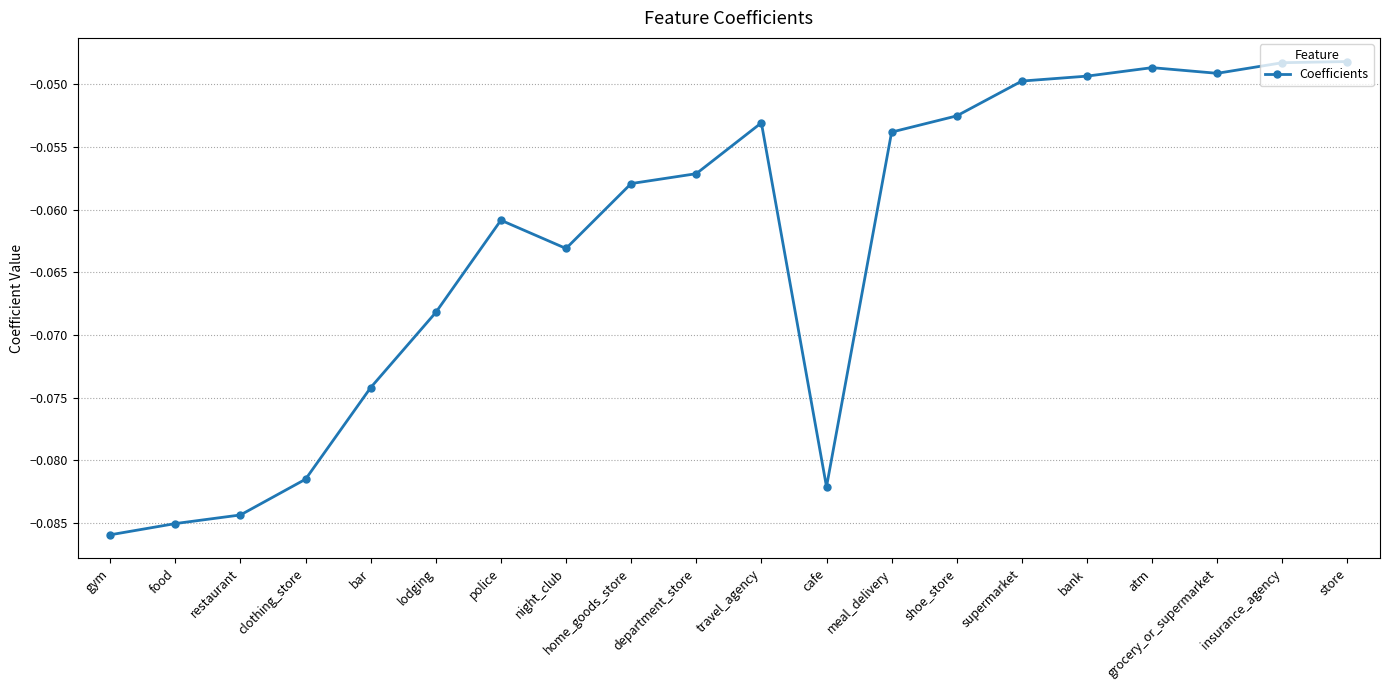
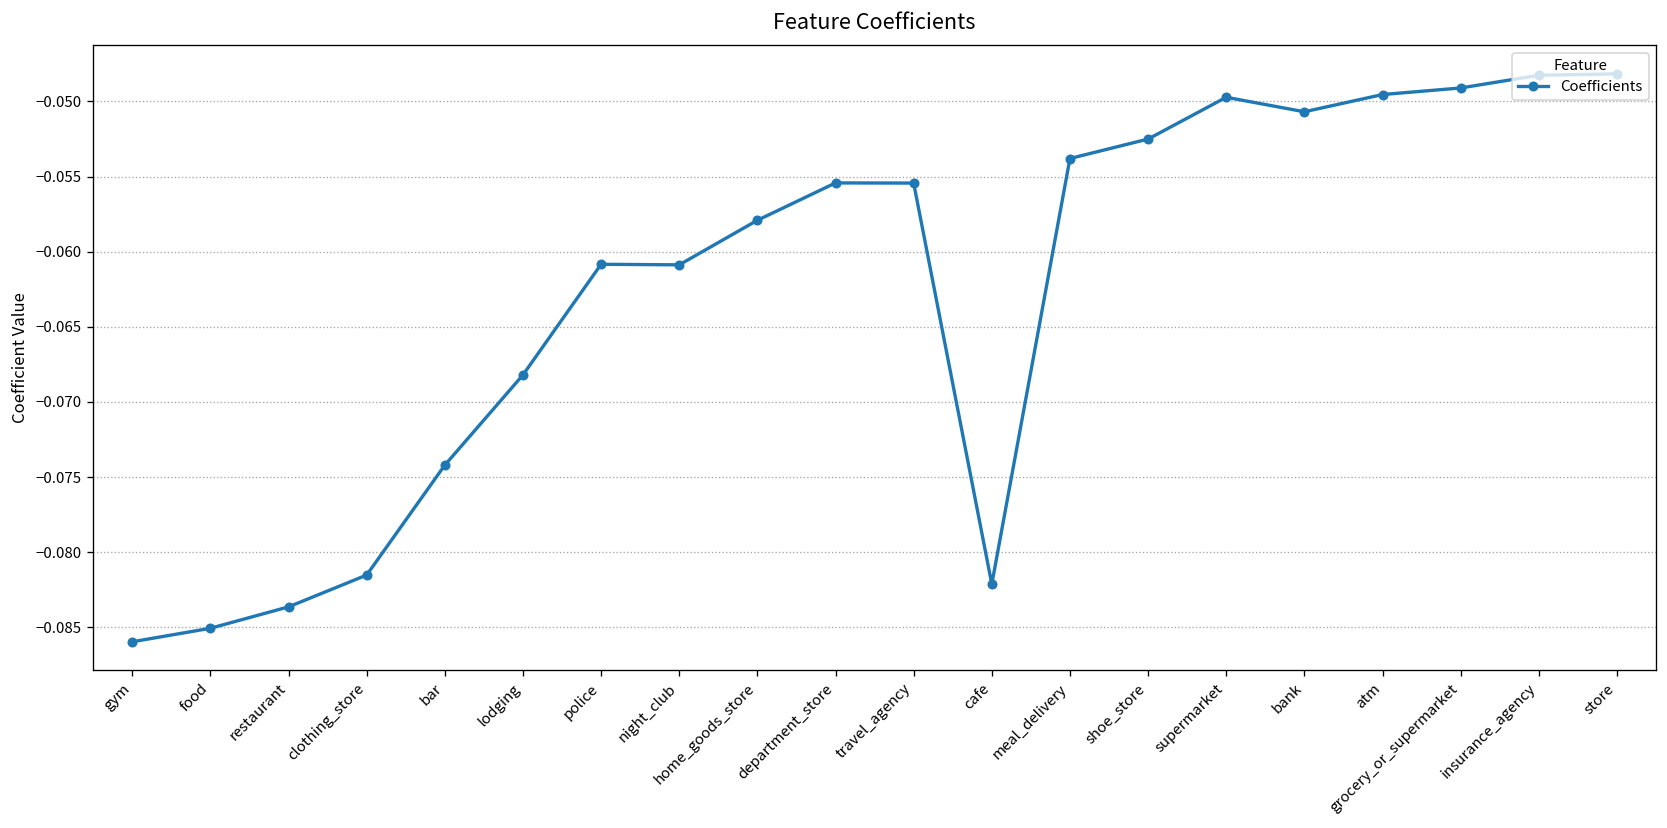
restaurant: -0.0844 -> -0.0836
night_club: -0.0631 -> -0.0609
department_store: -0.0571 -> -0.0554
travel_agency: -0.0531 -> -0.0554
bank: -0.0493 -> -0.0507
atm: -0.0487 -> -0.0495
